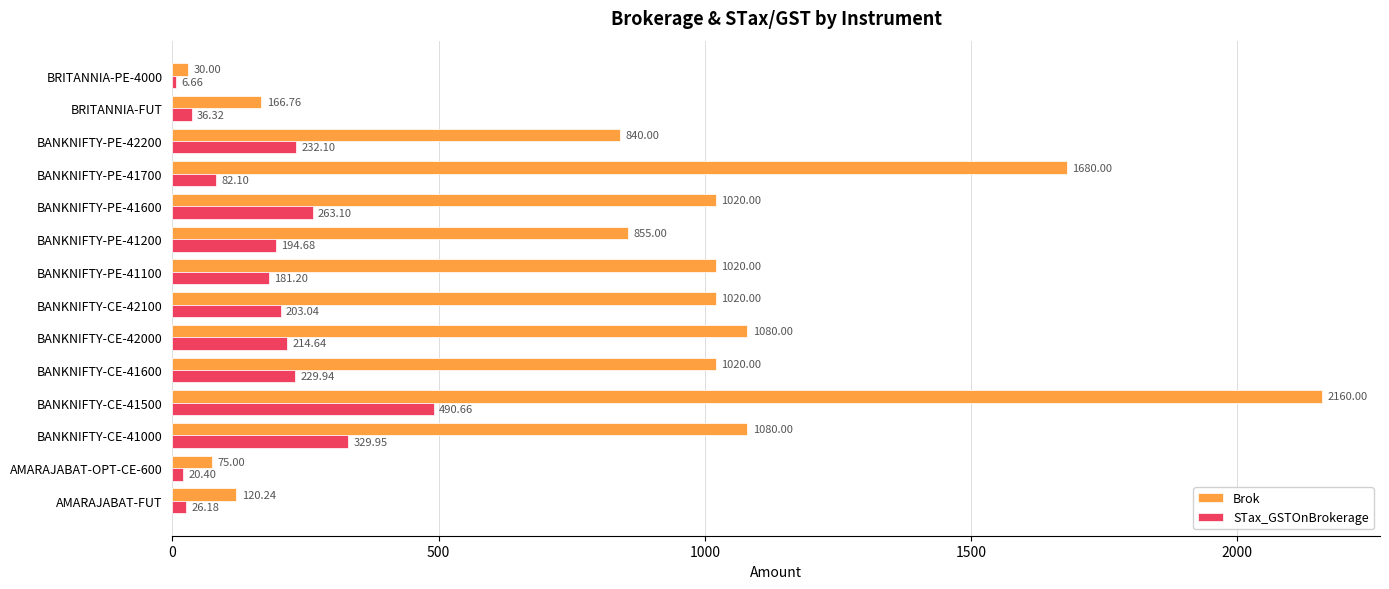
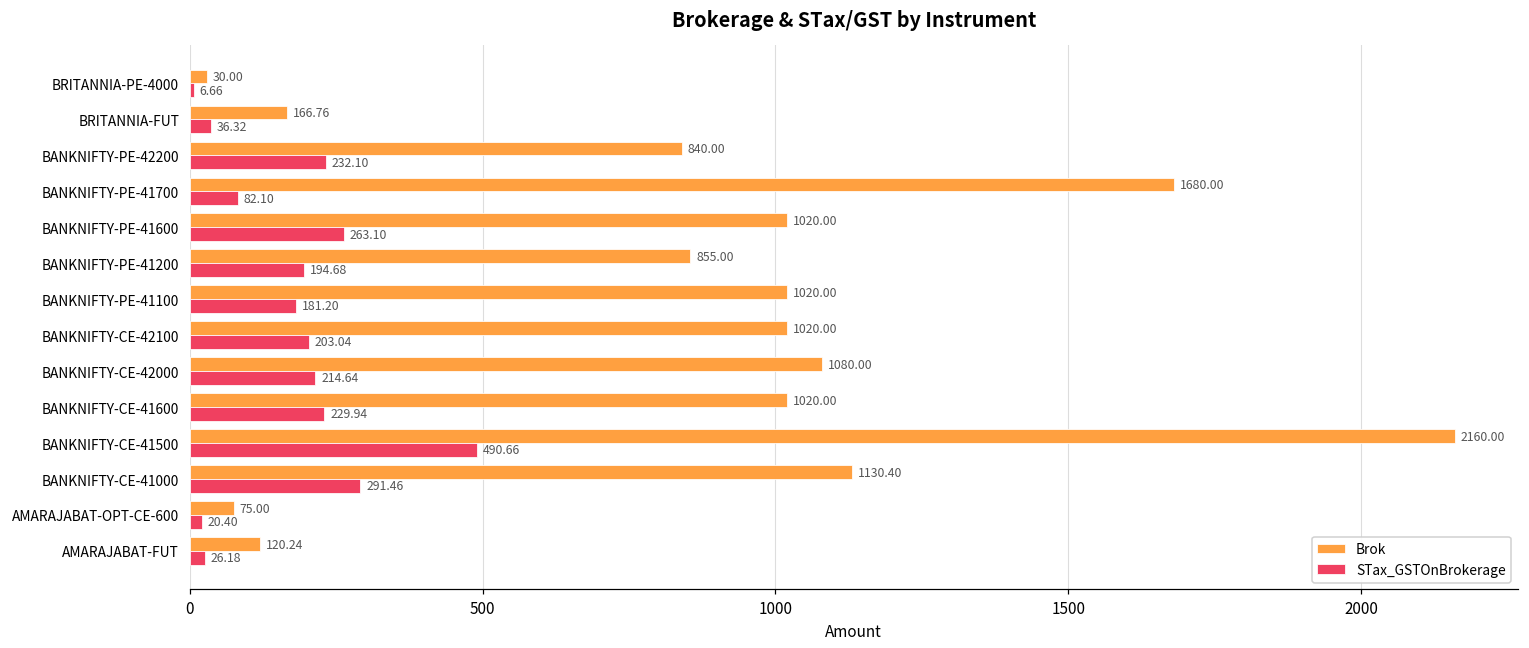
Brok, BANKNIFTY-CE-41000: 1080.00 -> 1130.40
STax_GSTOnBrokerage, BANKNIFTY-CE-41000: 329.95 -> 291.46
